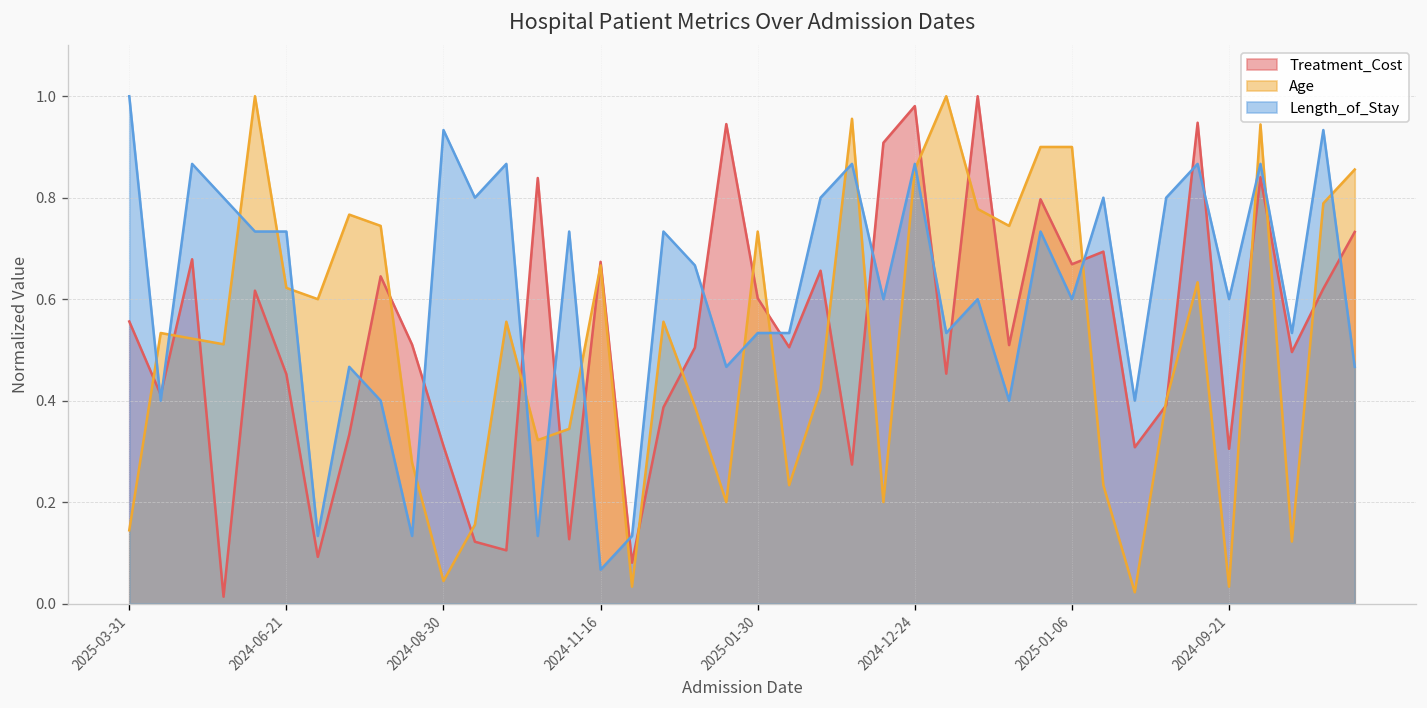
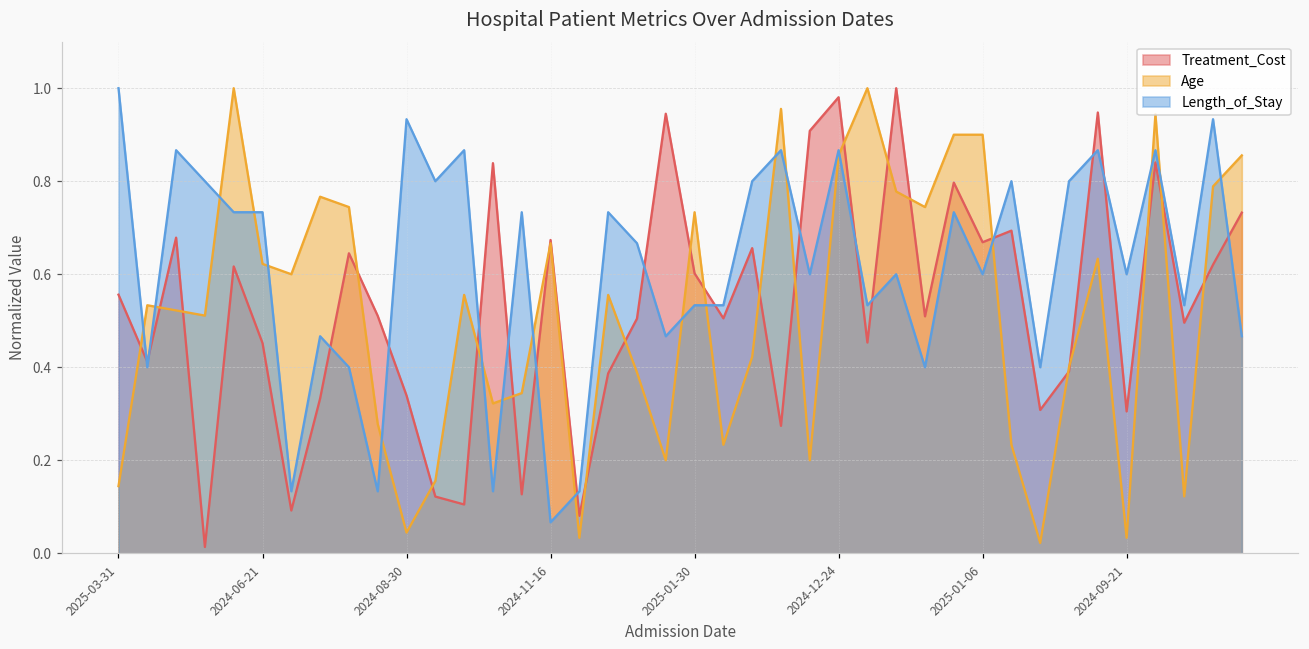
Treatment_Cost, 2024-08-30: 0.31 -> 0.34
